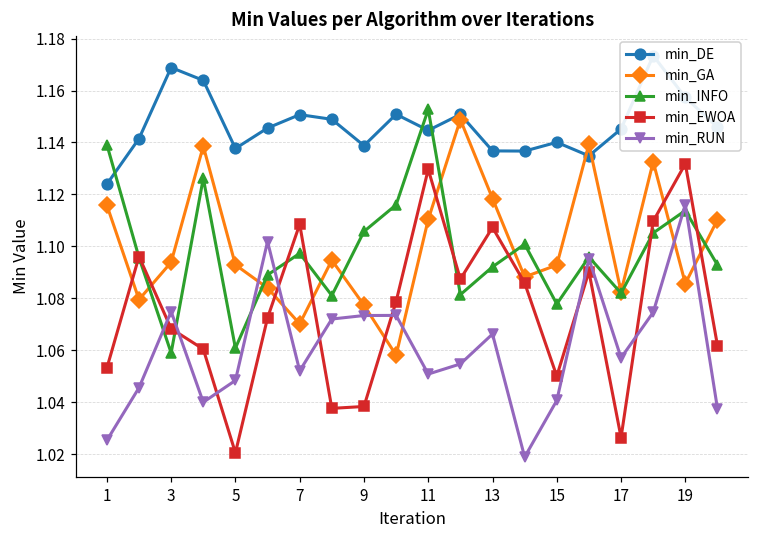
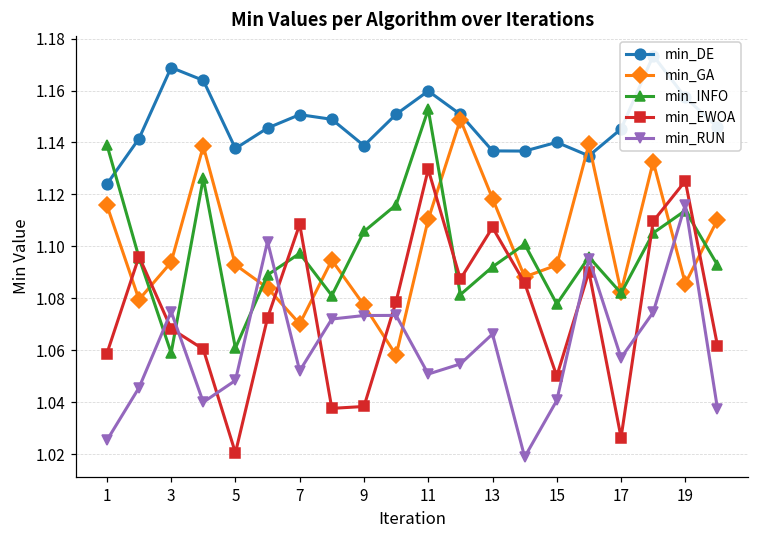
min_EWOA, 1: 1.053 -> 1.059
min_DE, 11: 1.145 -> 1.160
min_EWOA, 19: 1.132 -> 1.125
